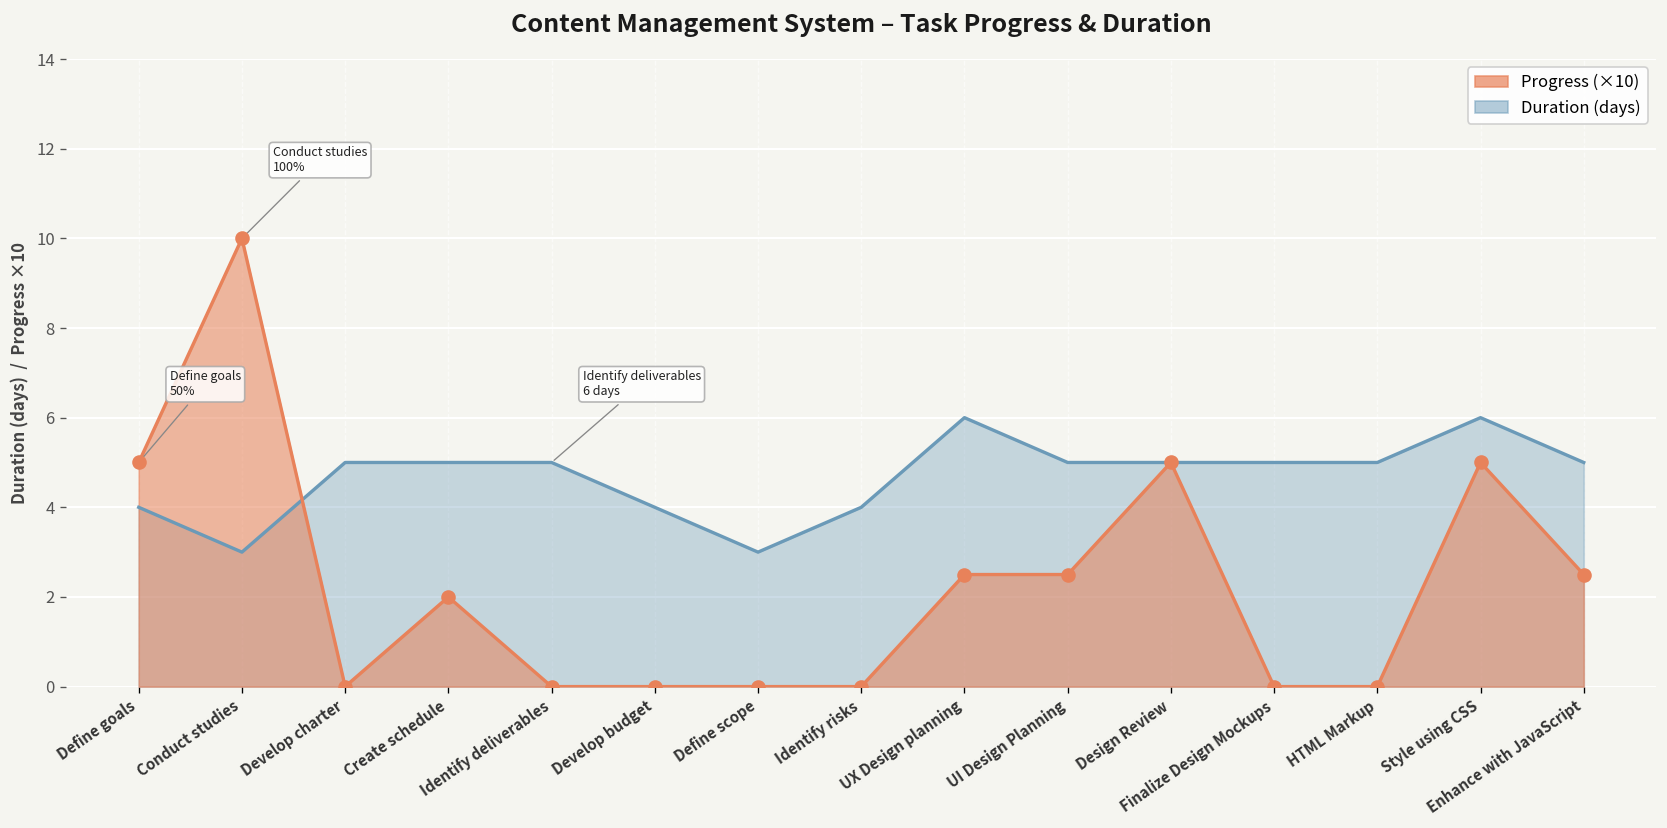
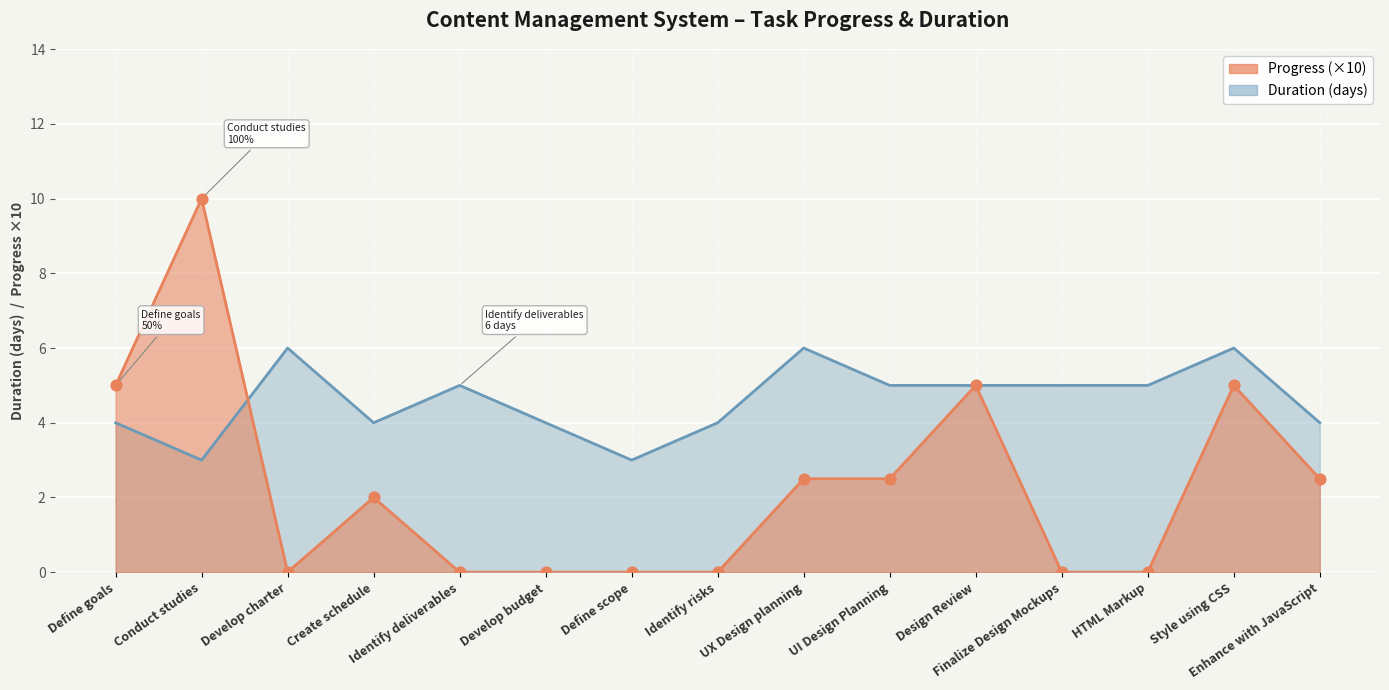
Duration (days), Develop charter: 5 -> 6
Duration (days), Create schedule: 5 -> 4
Duration (days), Enhance with JavaScript: 5 -> 4
